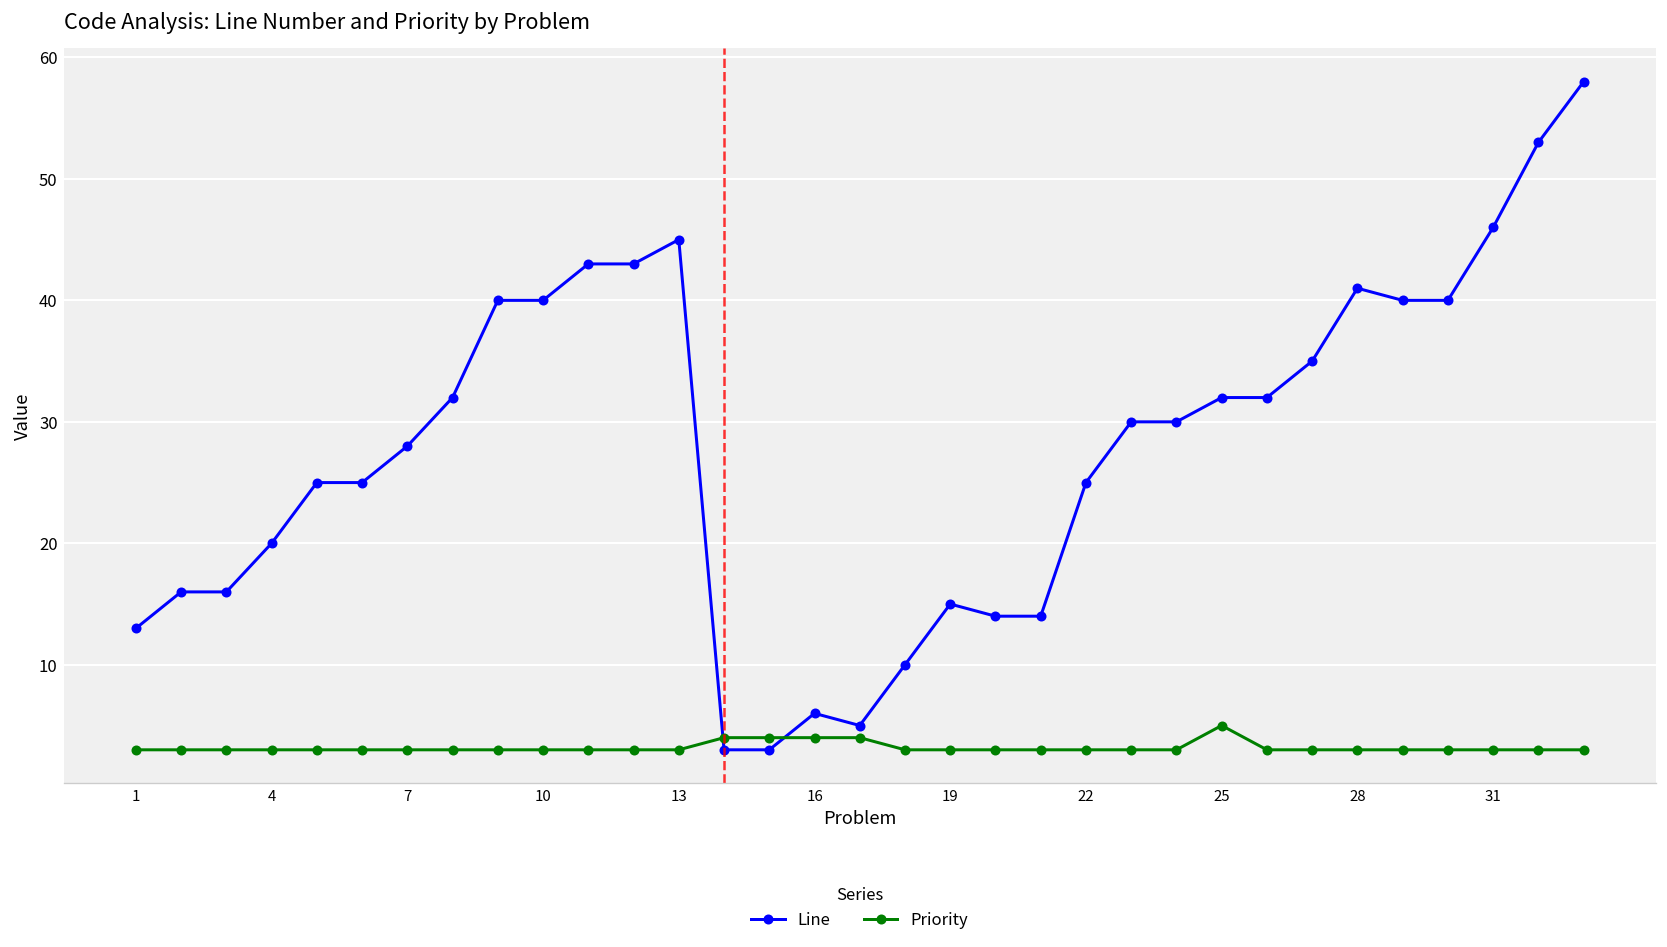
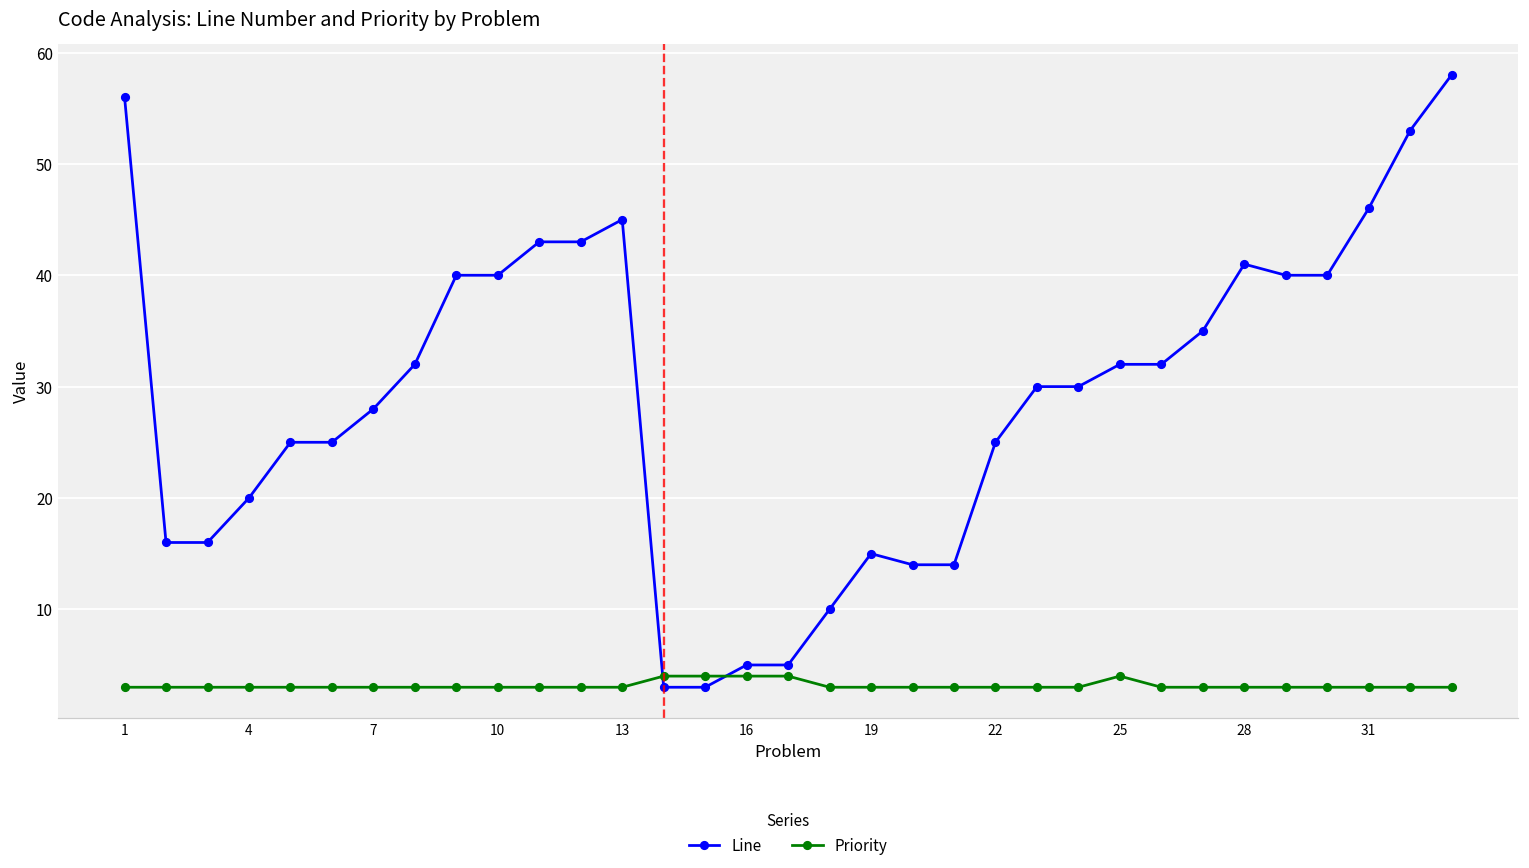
Line, 1: 13 -> 56
Line, 16: 6 -> 5
Priority, 25: 5 -> 4
